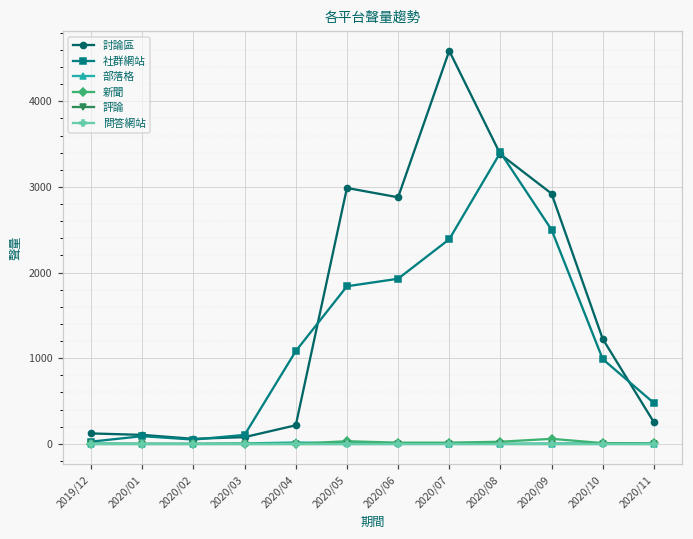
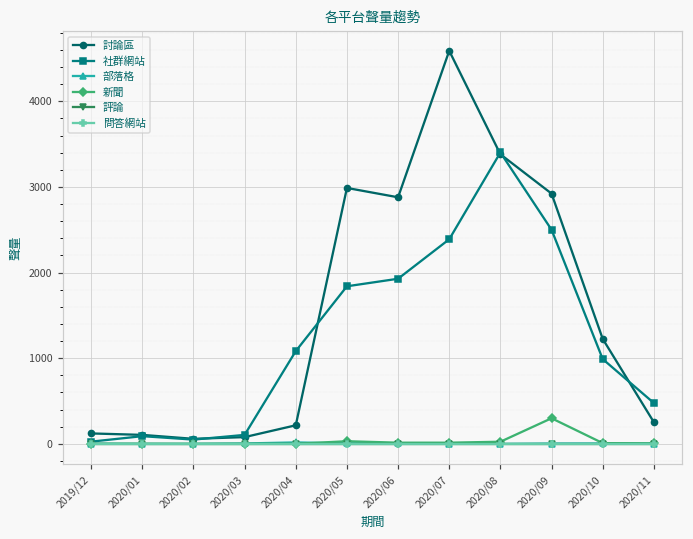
新聞, 2020/09: 100 -> 300
